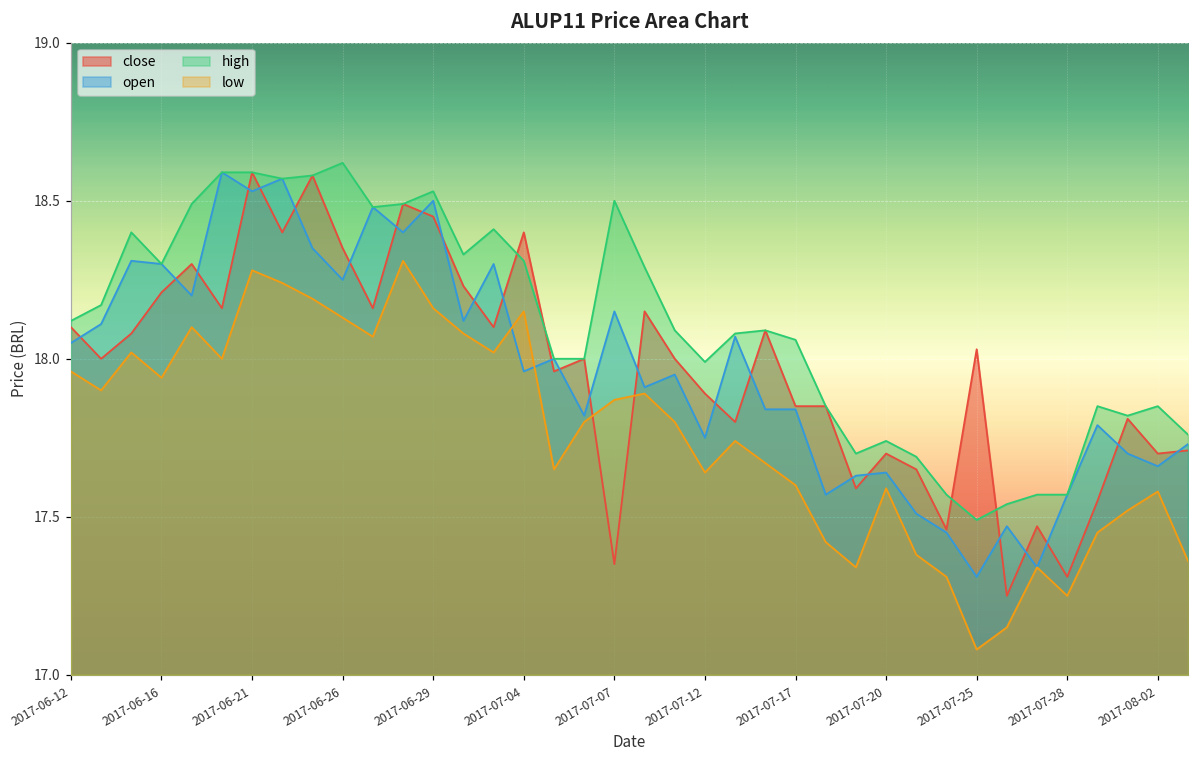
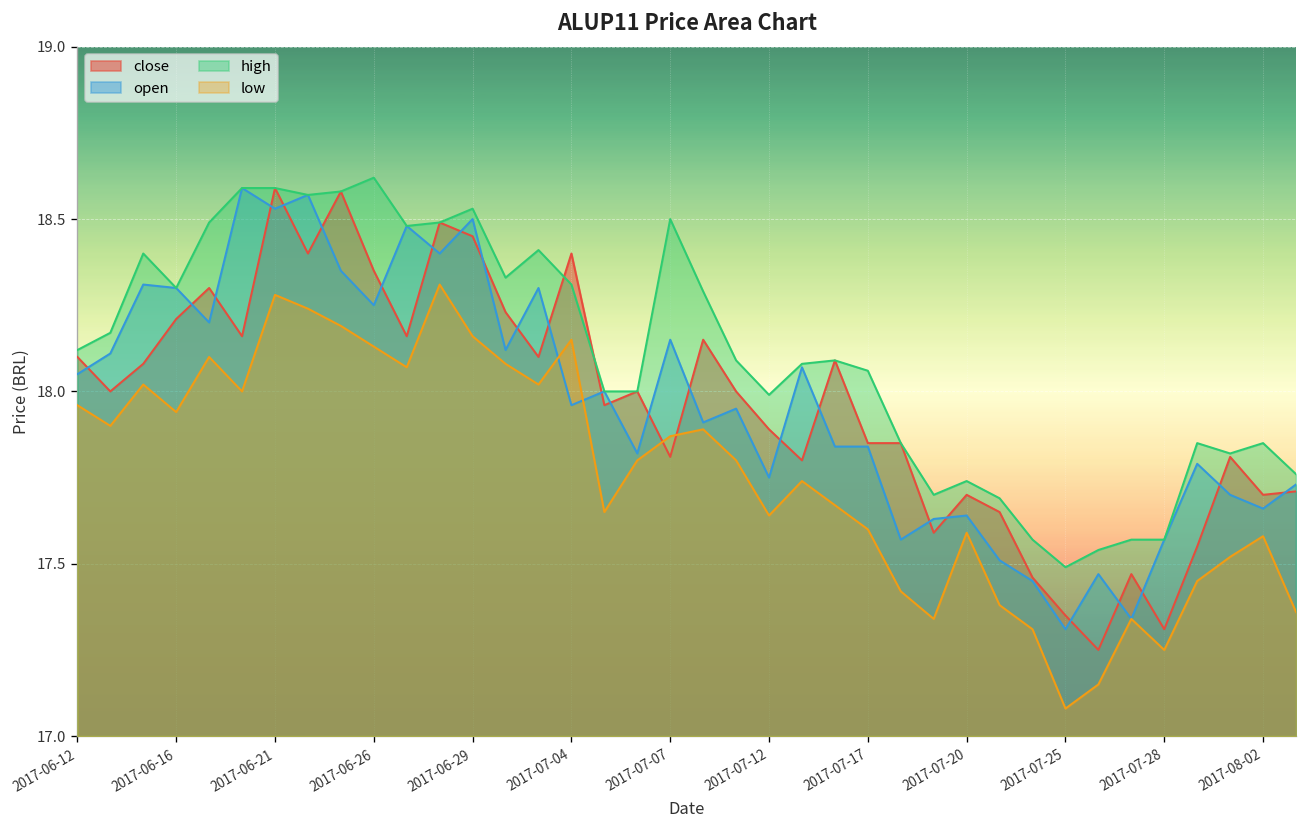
close, 2017-07-07: 17.35 -> 17.81
close, 2017-07-25: 18.03 -> 17.35
